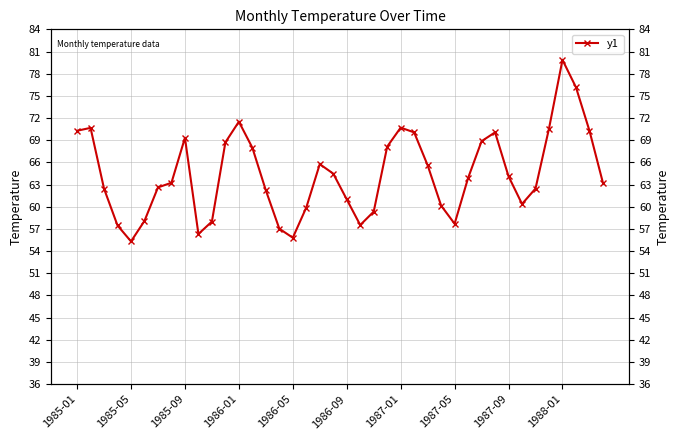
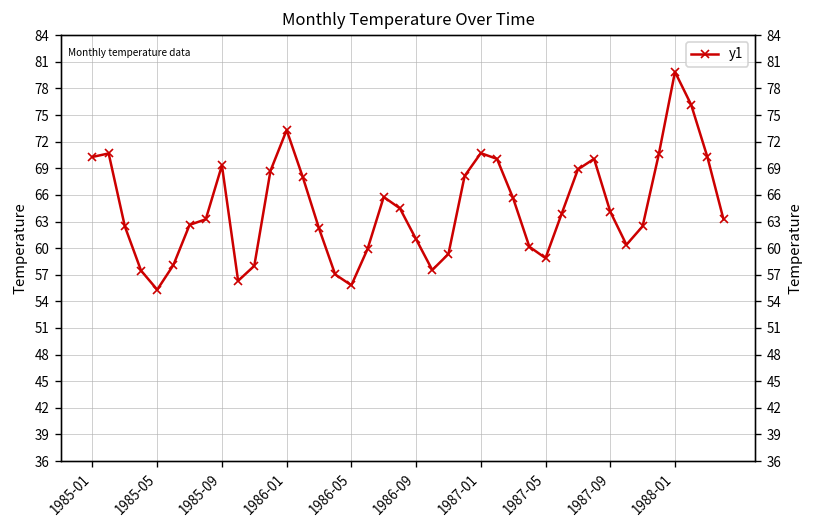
1986-01: 72 -> 73
1987-05: 58 -> 59
